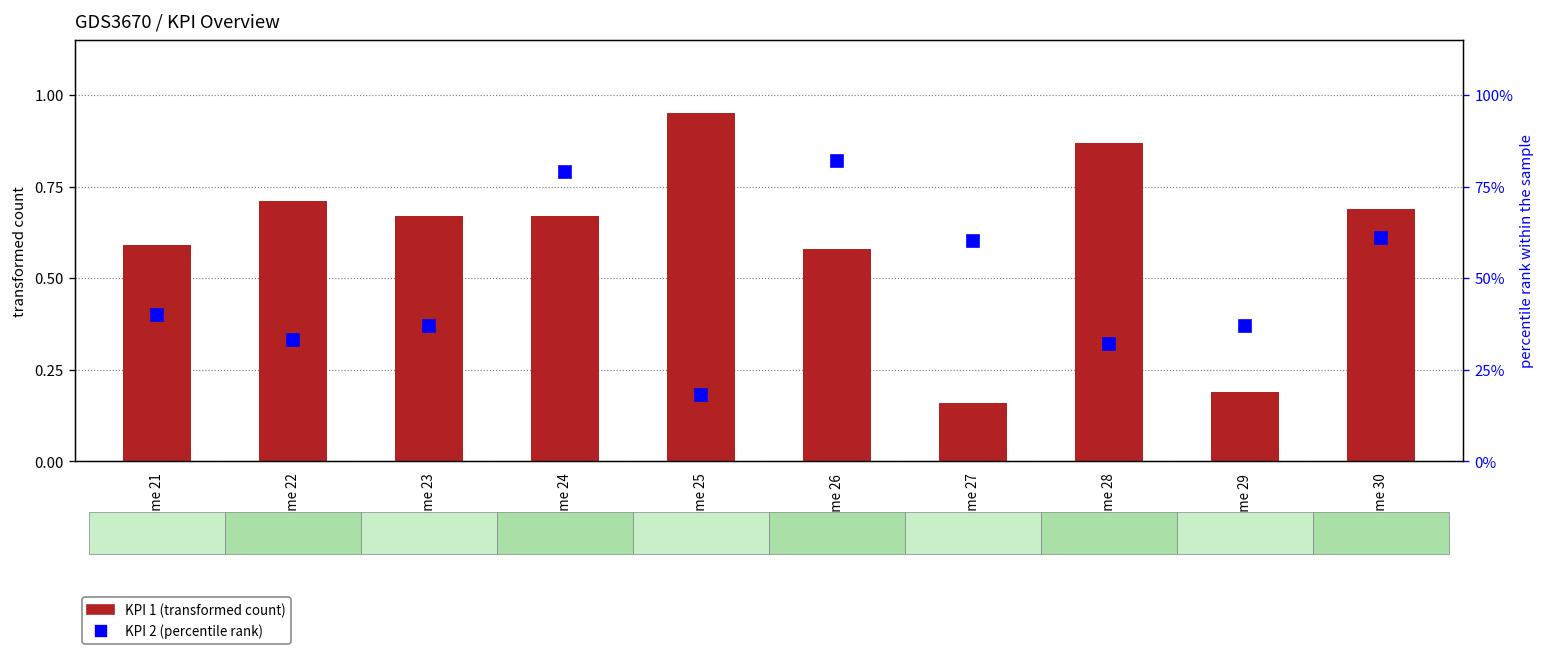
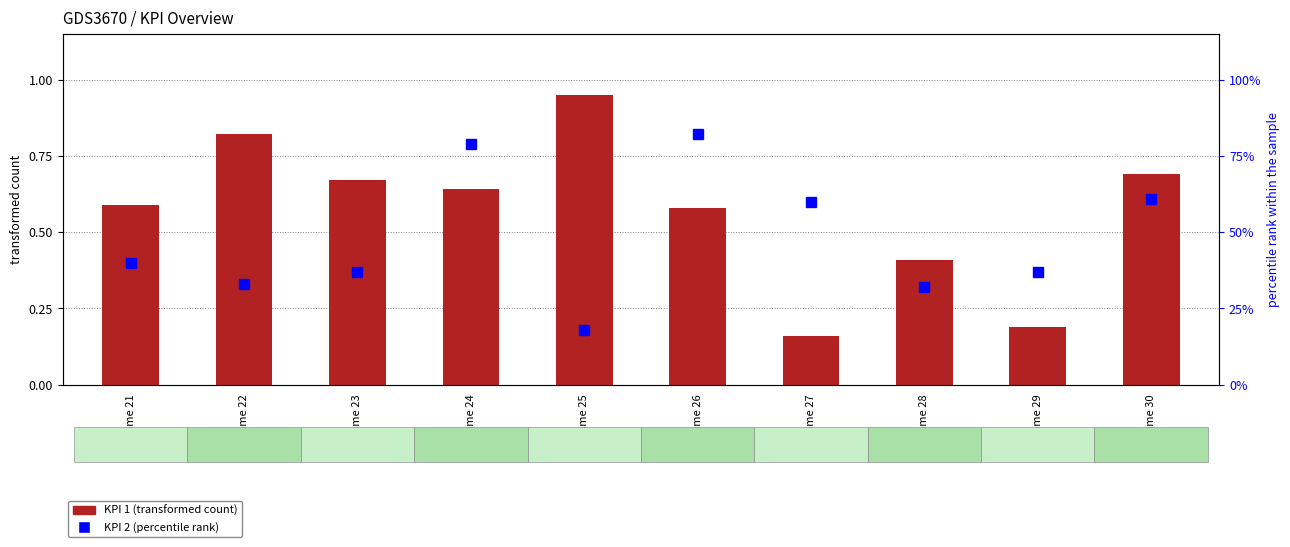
KPI 1 (transformed count), Name 22: 0.71 -> 0.82
KPI 1 (transformed count), Name 24: 0.67 -> 0.64
KPI 1 (transformed count), Name 28: 0.87 -> 0.41
